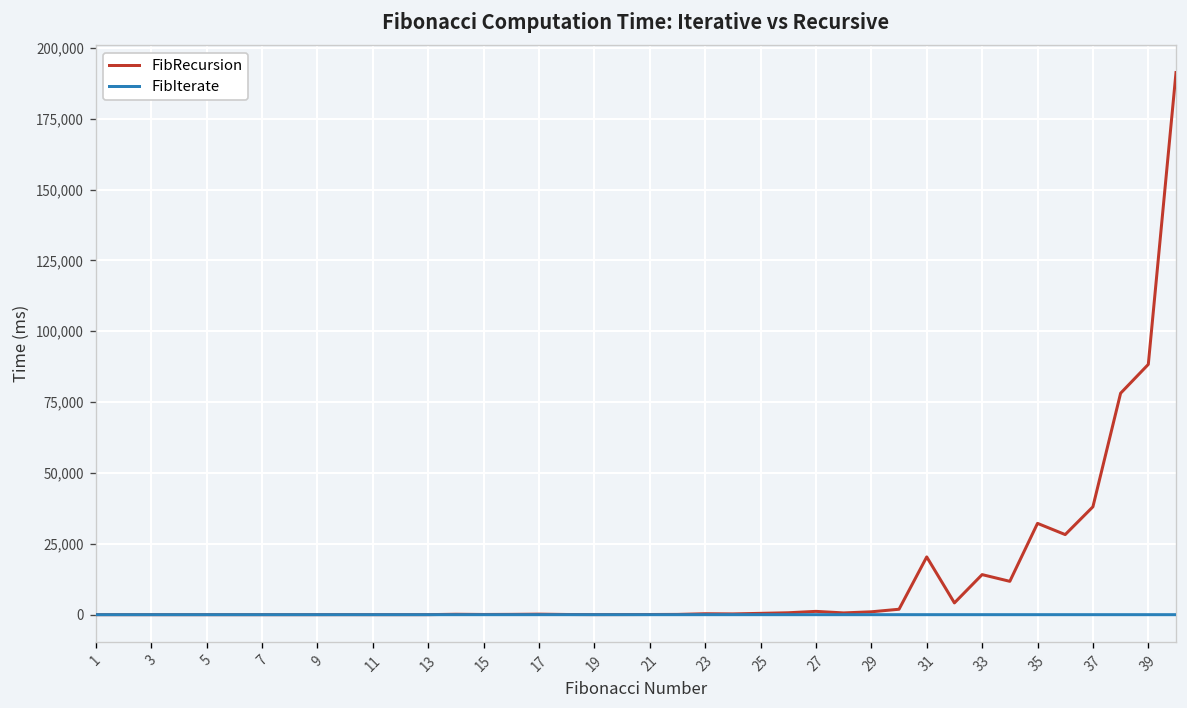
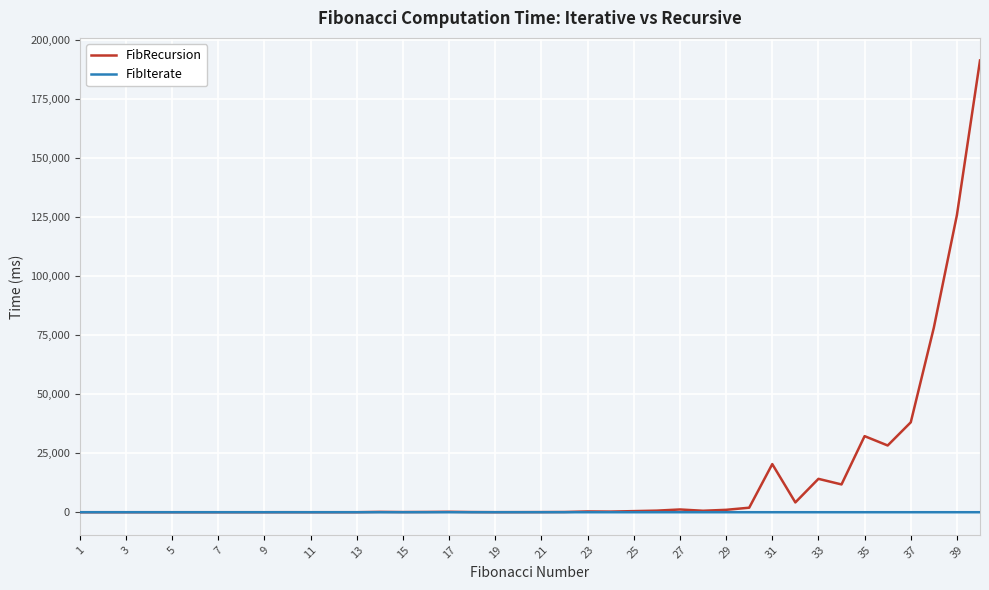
FibRecursion, 39: 88,000 -> 126,000
